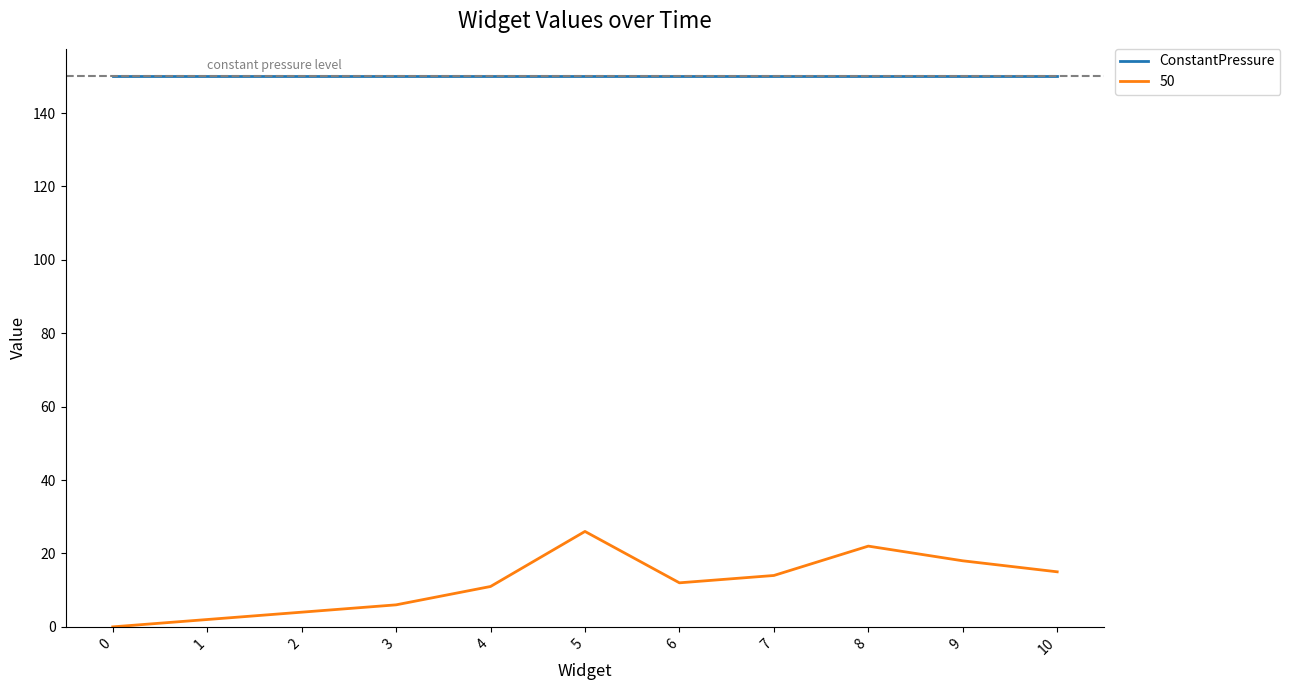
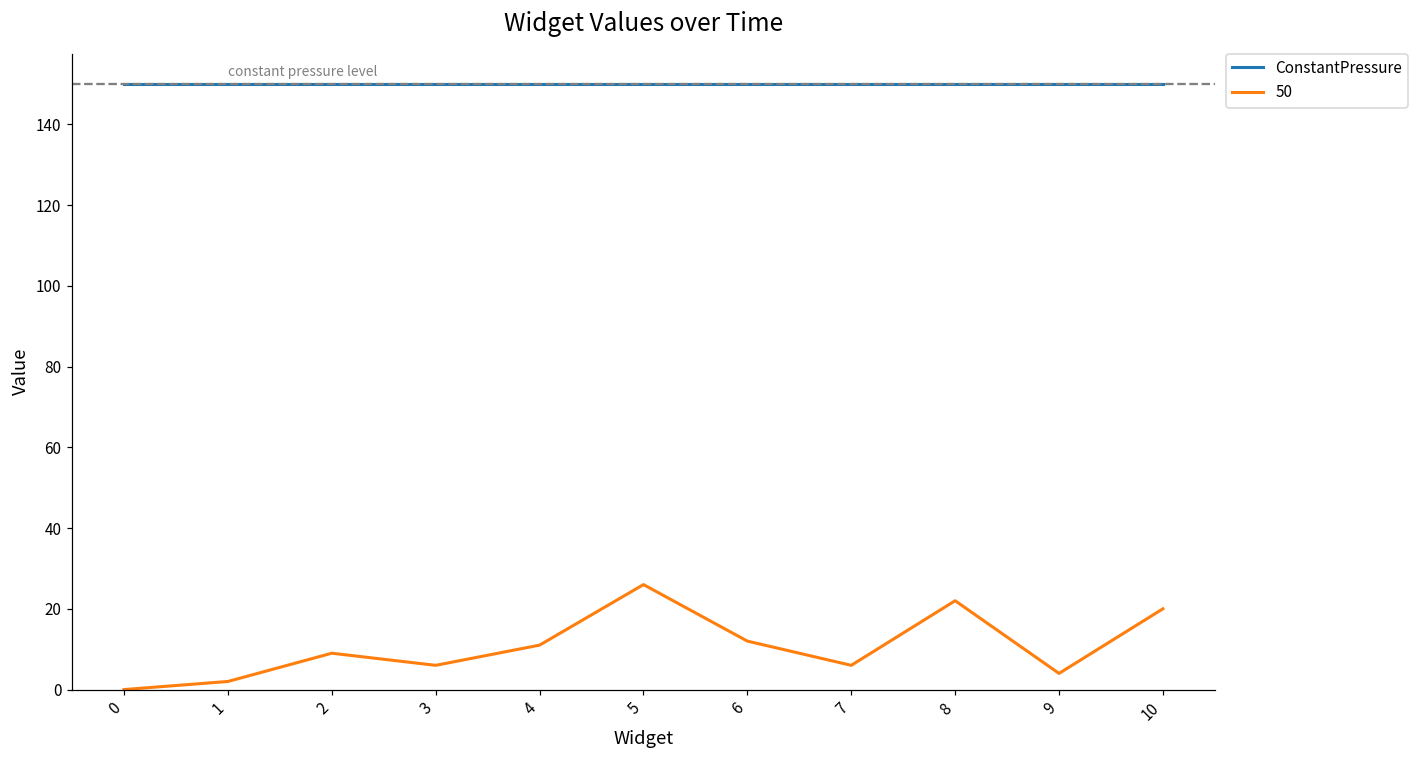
50, 2: 4 -> 9
50, 7: 14 -> 6
50, 9: 18 -> 4
50, 10: 15 -> 20
